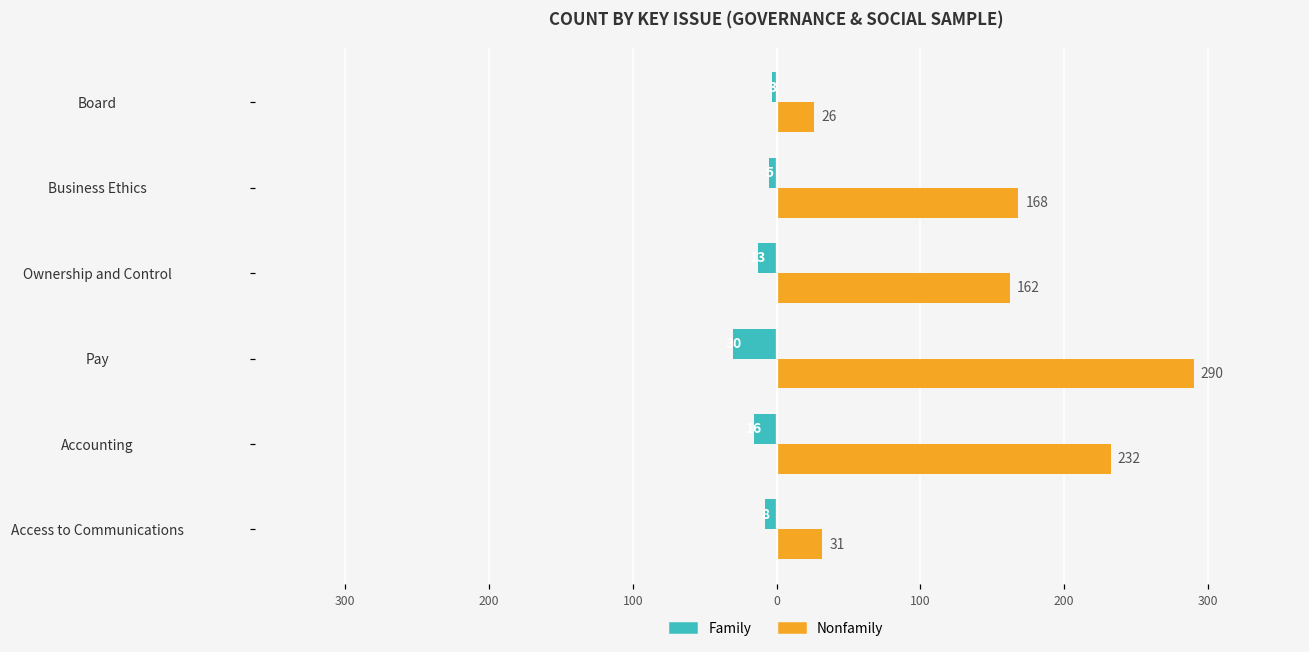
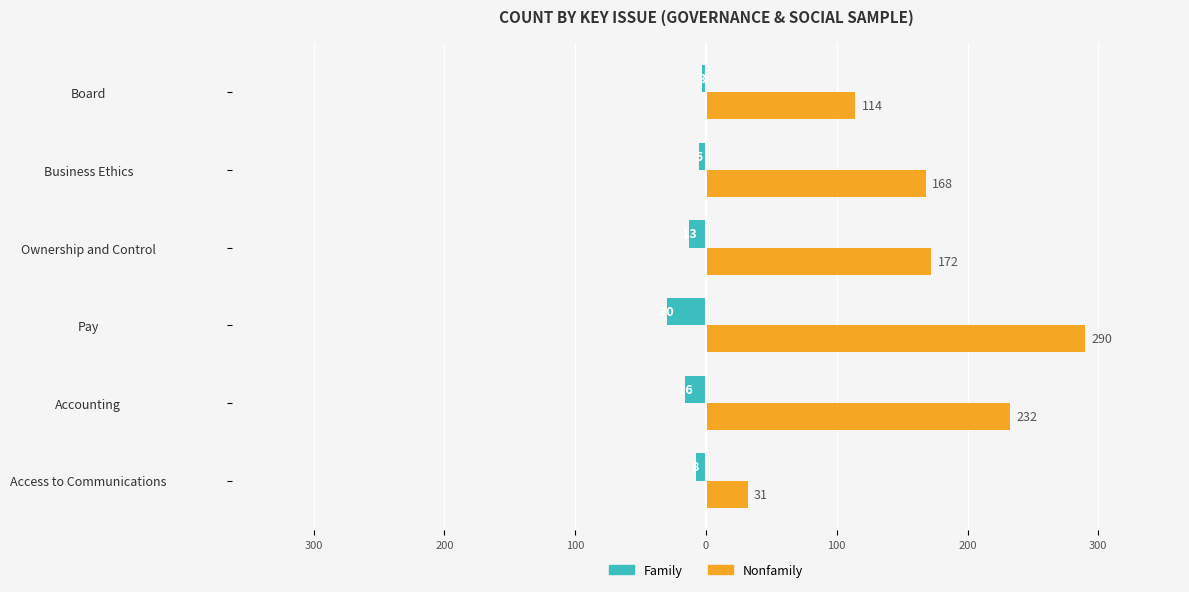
Nonfamily, Board: 26 -> 114
Nonfamily, Ownership and Control: 162 -> 172
